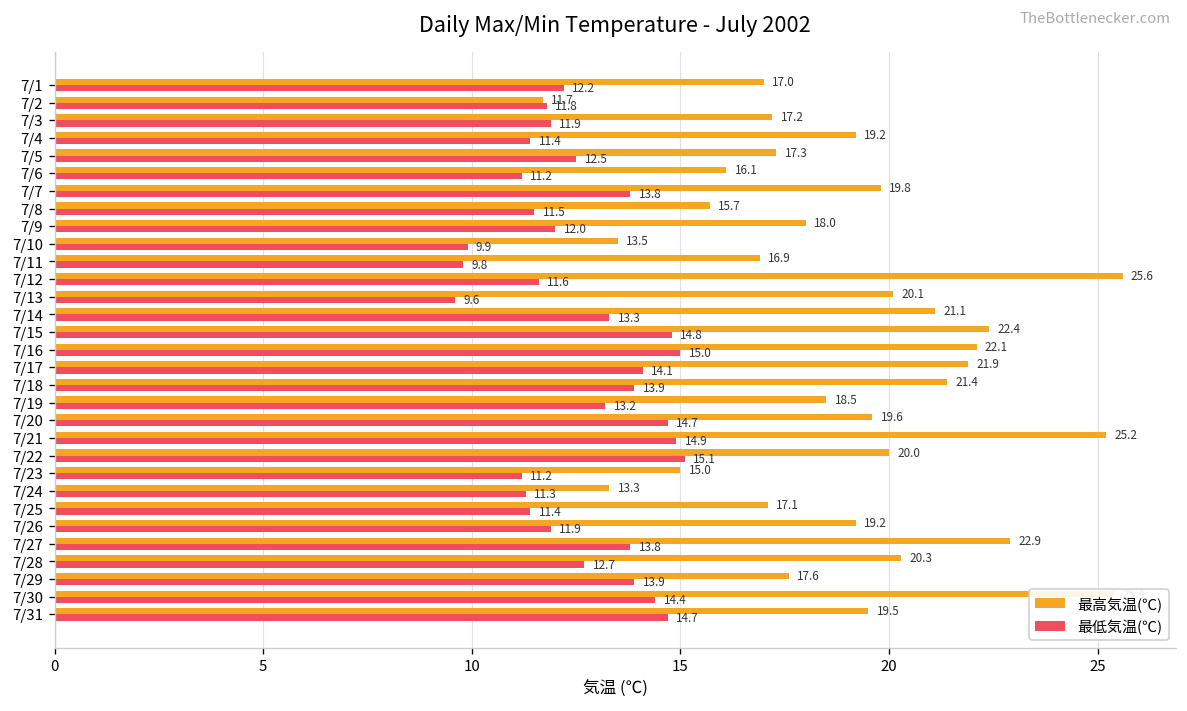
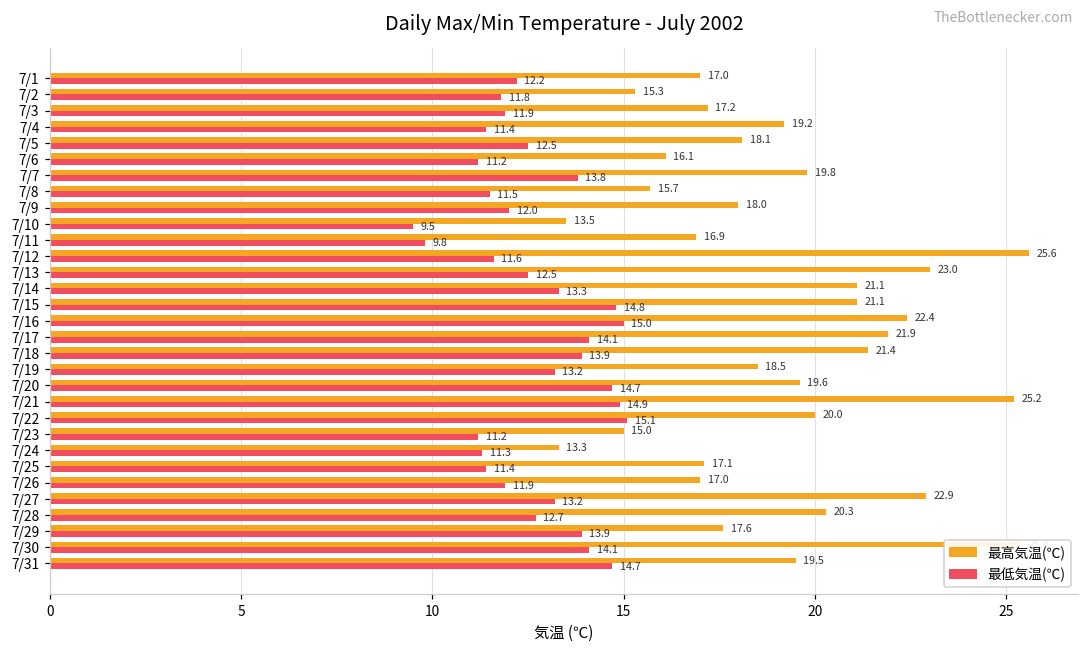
最高気温(℃), 7/2: 11.7 -> 15.3
最高気温(℃), 7/5: 17.3 -> 18.1
最低気温(℃), 7/10: 9.9 -> 9.5
最高気温(℃), 7/13: 20.1 -> 23.0
最低気温(℃), 7/13: 9.6 -> 12.5
最高気温(℃), 7/15: 22.4 -> 21.1
最高気温(℃), 7/16: 22.1 -> 22.4
最高気温(℃), 7/26: 19.2 -> 17.0
最低気温(℃), 7/27: 13.8 -> 13.2
最低気温(℃), 7/30: 14.4 -> 14.1
